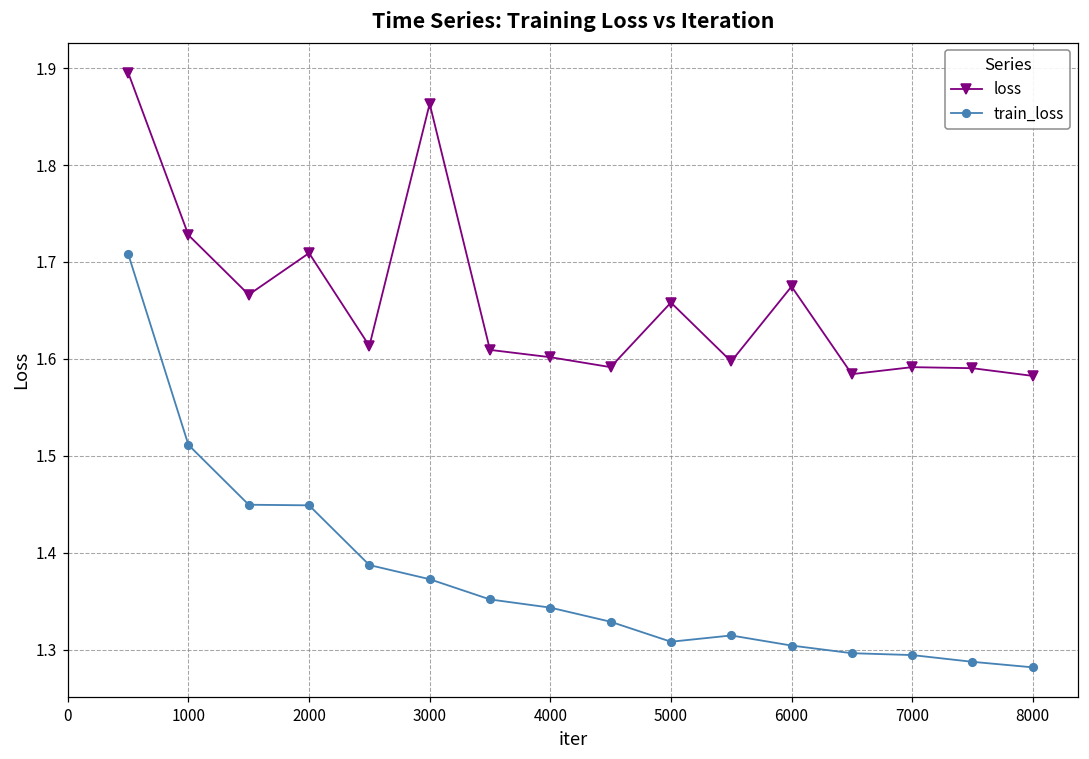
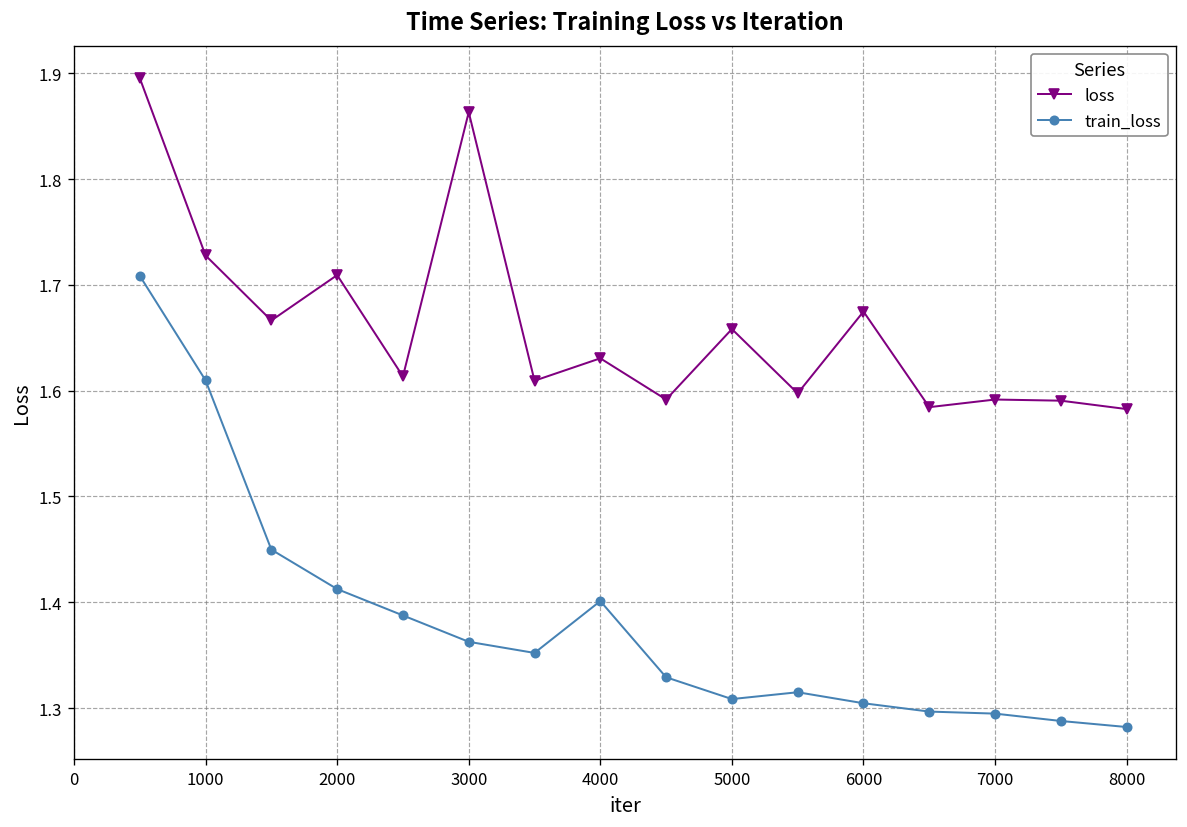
train_loss, 1000: 1.51 -> 1.61
train_loss, 2000: 1.45 -> 1.41
train_loss, 3000: 1.37 -> 1.36
loss, 4000: 1.60 -> 1.63
train_loss, 4000: 1.34 -> 1.40
